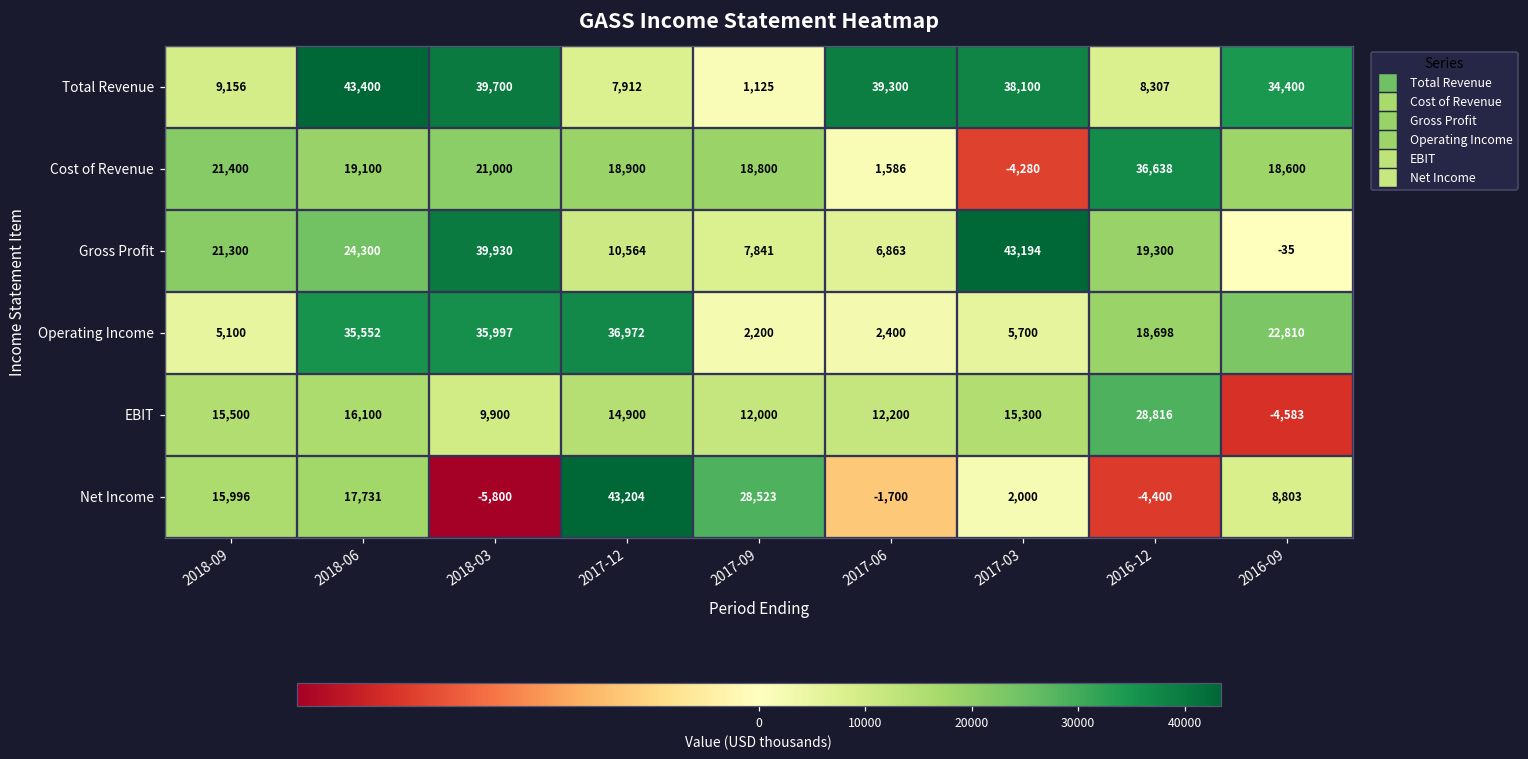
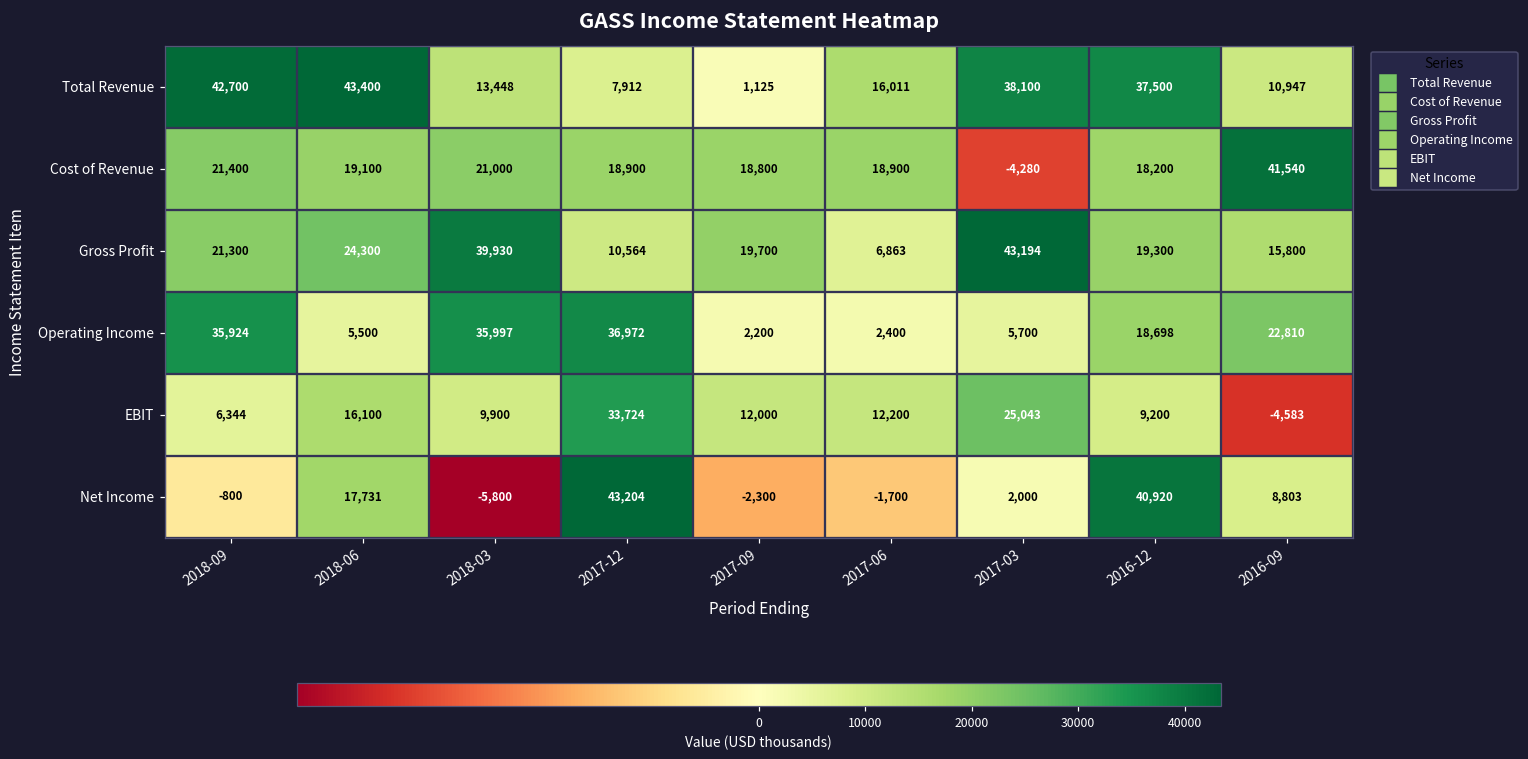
Total Revenue, 2018-09: 9,156 -> 42,700
Total Revenue, 2018-03: 39,700 -> 13,448
Total Revenue, 2017-06: 39,300 -> 16,011
Total Revenue, 2016-12: 8,307 -> 37,500
Total Revenue, 2016-09: 34,400 -> 10,947
Cost of Revenue, 2017-06: 1,586 -> 18,900
Cost of Revenue, 2016-12: 36,638 -> 18,200
Cost of Revenue, 2016-09: 18,600 -> 41,540
Gross Profit, 2017-09: 7,841 -> 19,700
Gross Profit, 2016-09: -35 -> 15,800
Operating Income, 2018-09: 5,100 -> 35,924
Operating Income, 2018-06: 35,552 -> 5,500
EBIT, 2018-09: 15,500 -> 6,344
EBIT, 2017-12: 14,900 -> 33,724
EBIT, 2017-03: 15,300 -> 25,043
EBIT, 2016-12: 28,816 -> 9,200
Net Income, 2018-09: 15,996 -> -800
Net Income, 2017-09: 28,523 -> -2,300
Net Income, 2016-12: -4,400 -> 40,920
